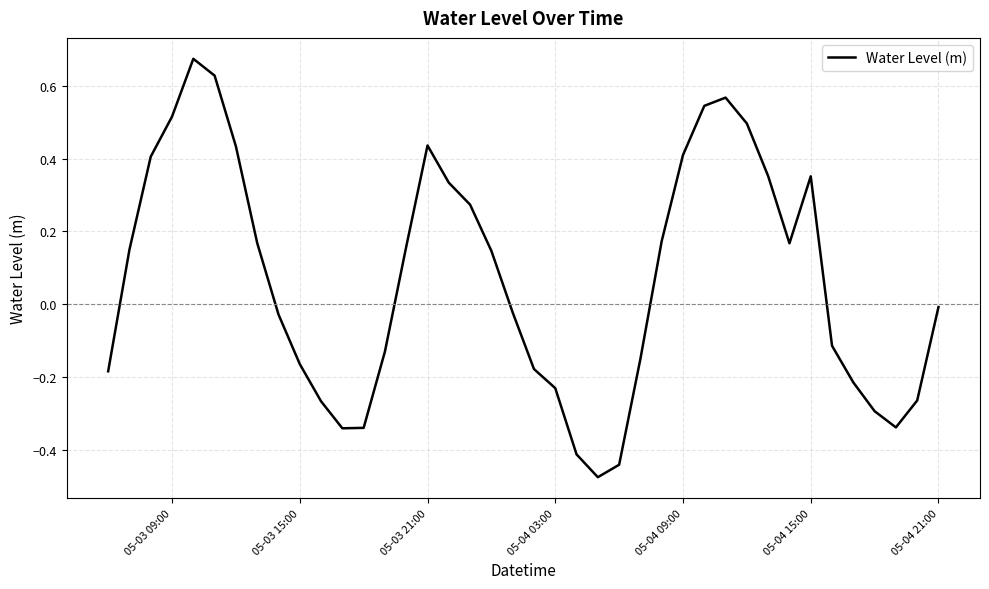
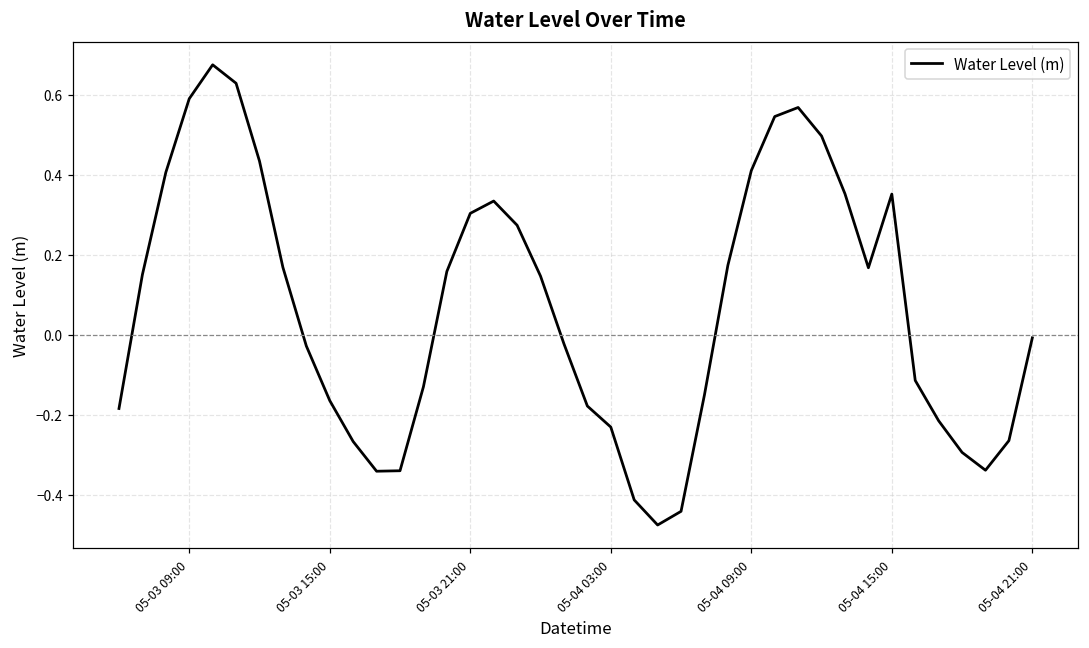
05-03 09:00: 0.52 -> 0.59
05-03 21:00: 0.44 -> 0.30
